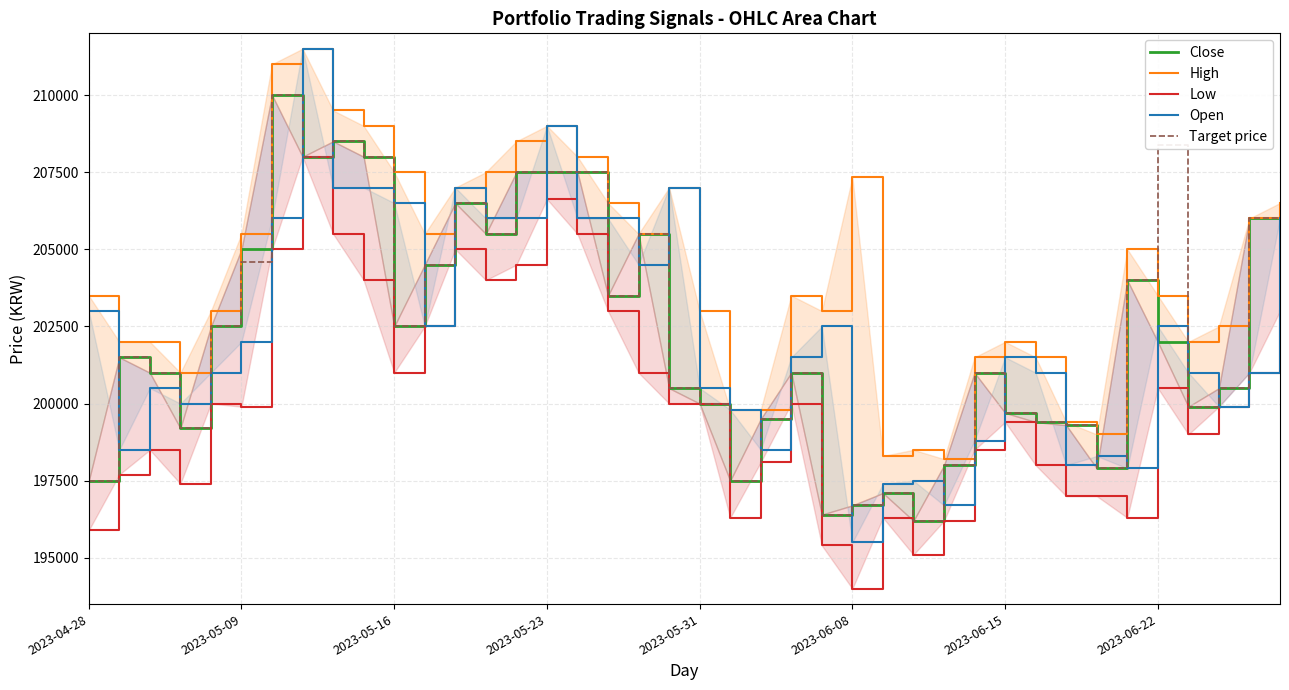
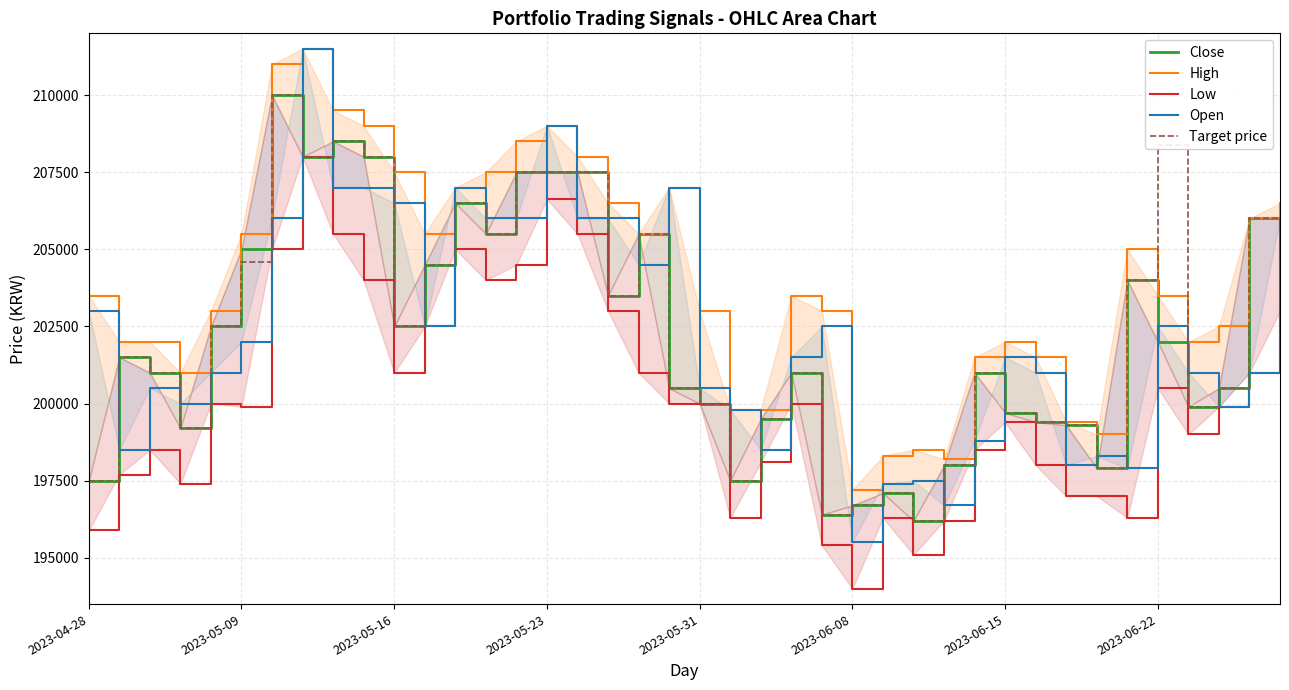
High, 2023-06-08: 207300 -> 197200
